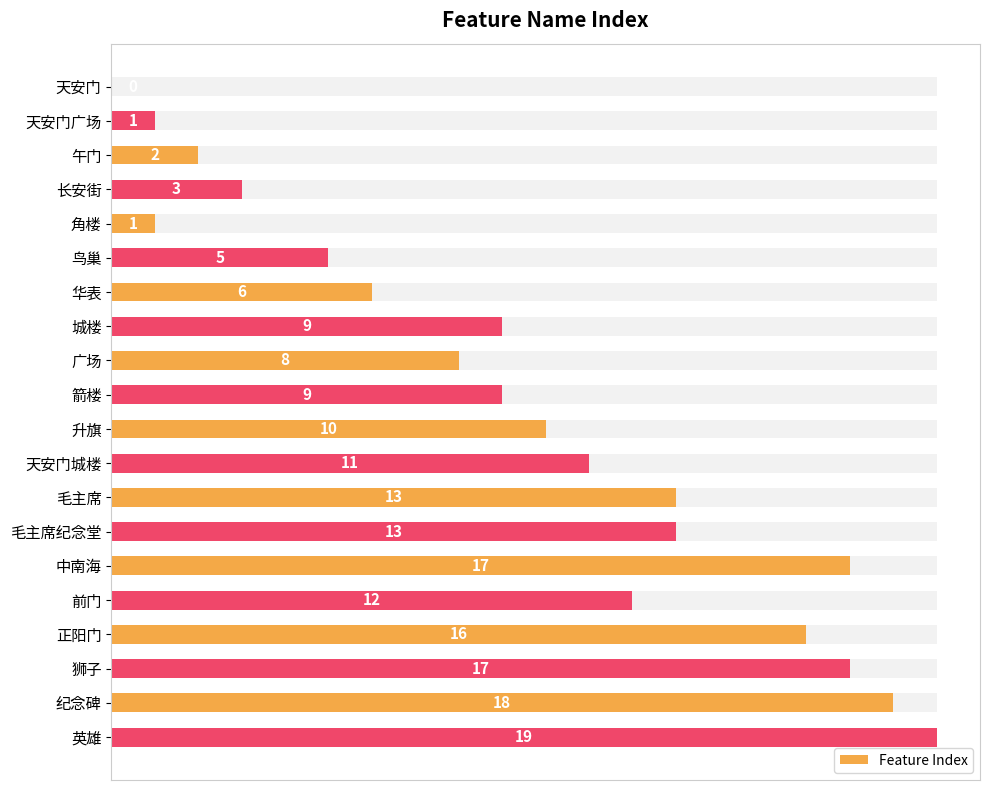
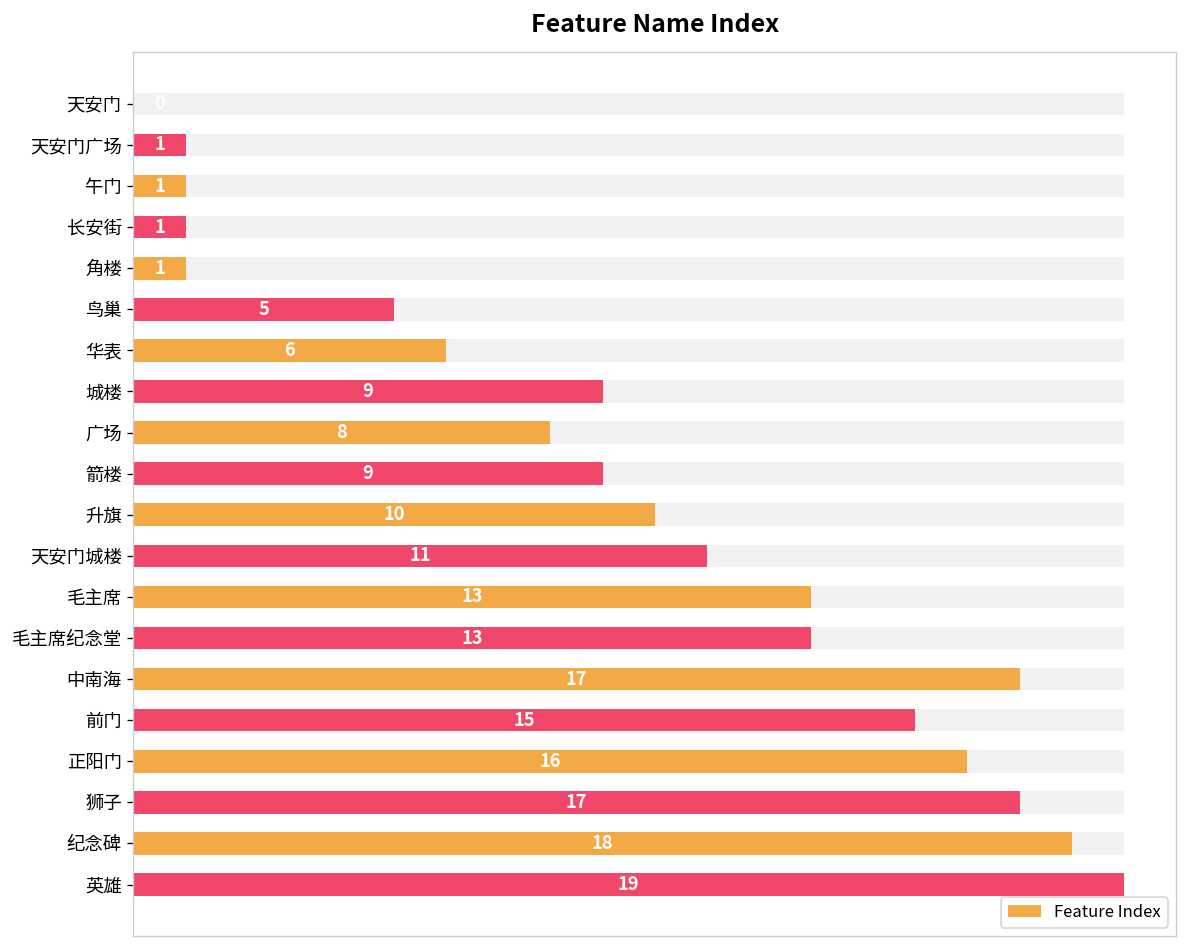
Feature Index, 午门: 2 -> 1
Feature Index, 长安街: 3 -> 1
Feature Index, 前门: 12 -> 15
